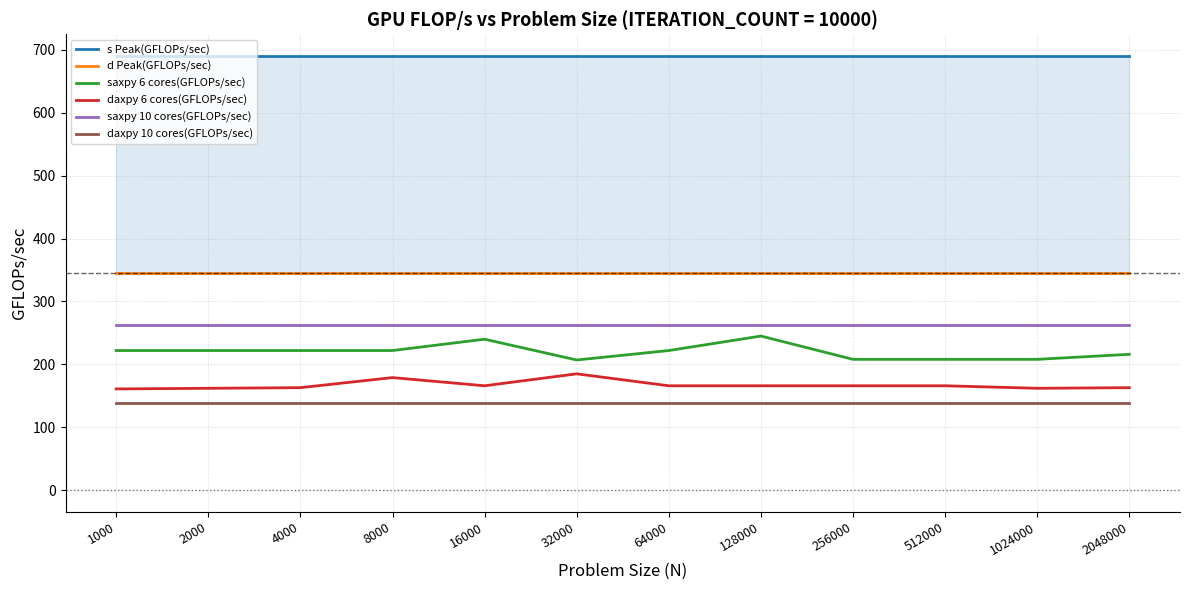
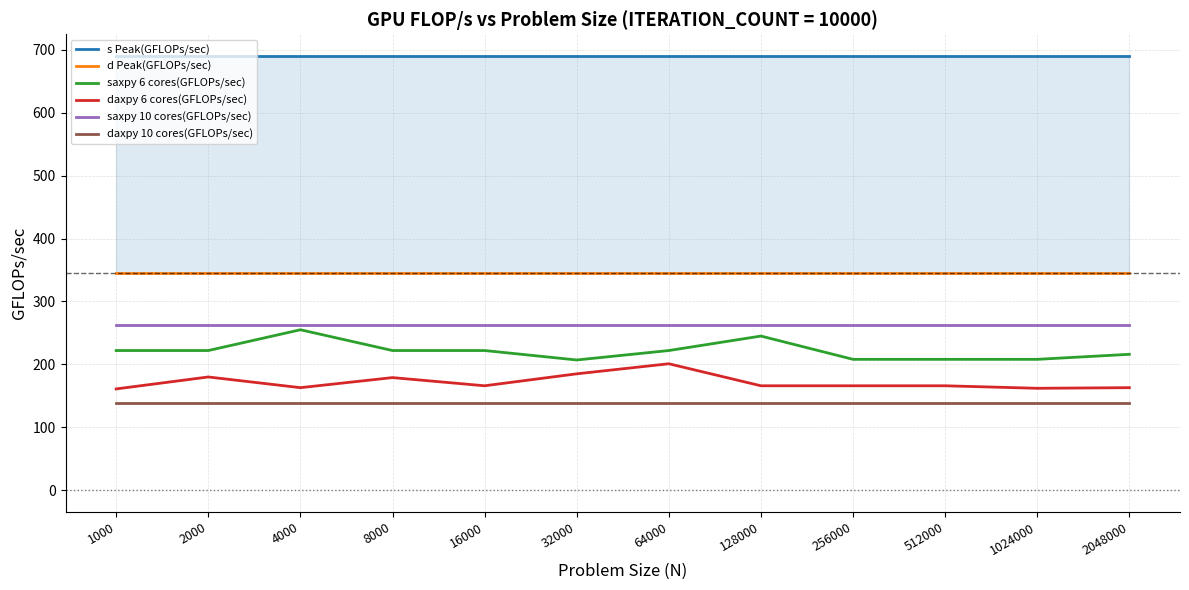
daxpy 6 cores(GFLOPs/sec), 2000: 160 -> 180
saxpy 6 cores(GFLOPs/sec), 4000: 220 -> 260
saxpy 6 cores(GFLOPs/sec), 16000: 240 -> 220
daxpy 6 cores(GFLOPs/sec), 64000: 170 -> 200
